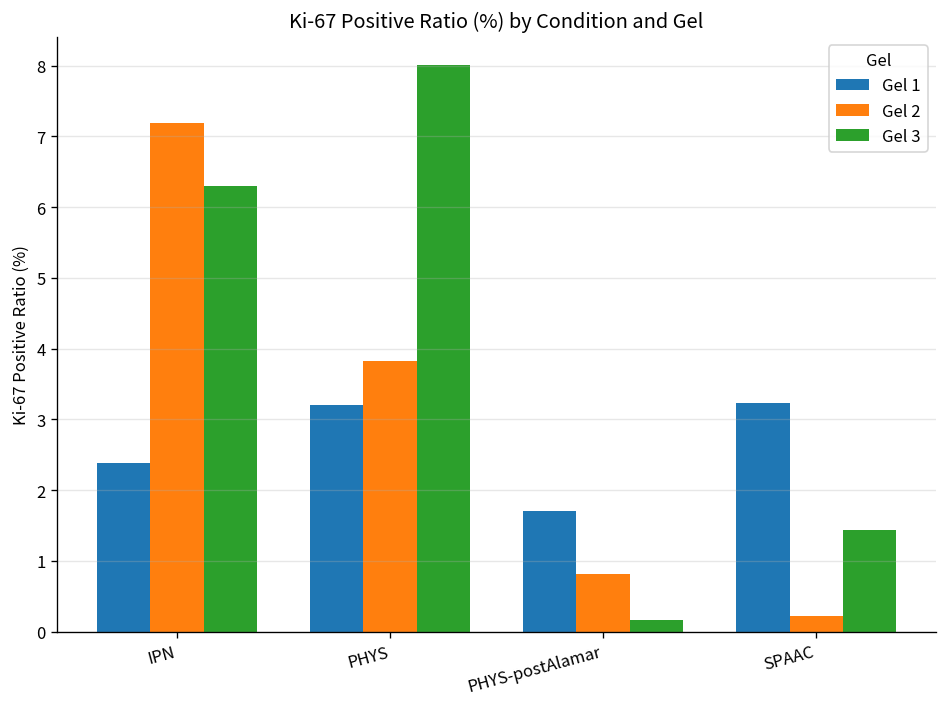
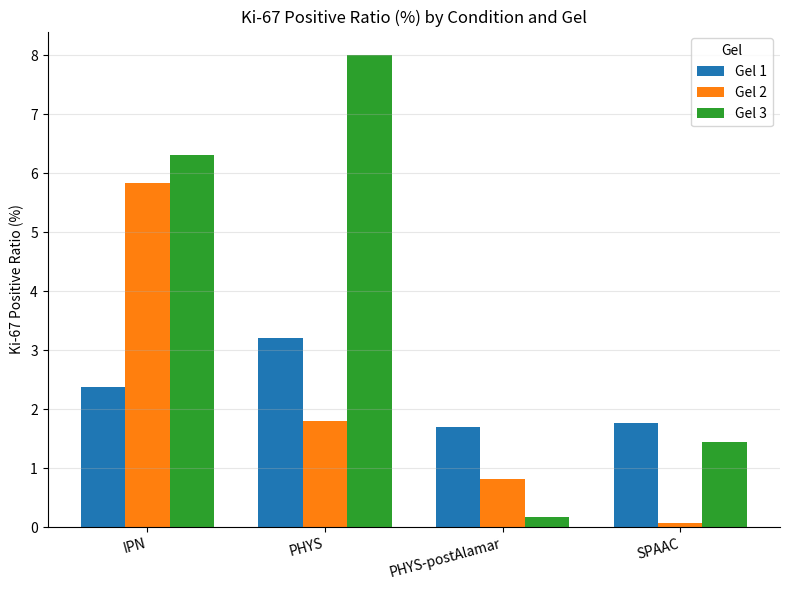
Gel 2, IPN: 7.2 -> 5.8
Gel 2, PHYS: 3.8 -> 1.8
Gel 1, SPAAC: 3.2 -> 1.8
Gel 2, SPAAC: 0.2 -> 0.1
